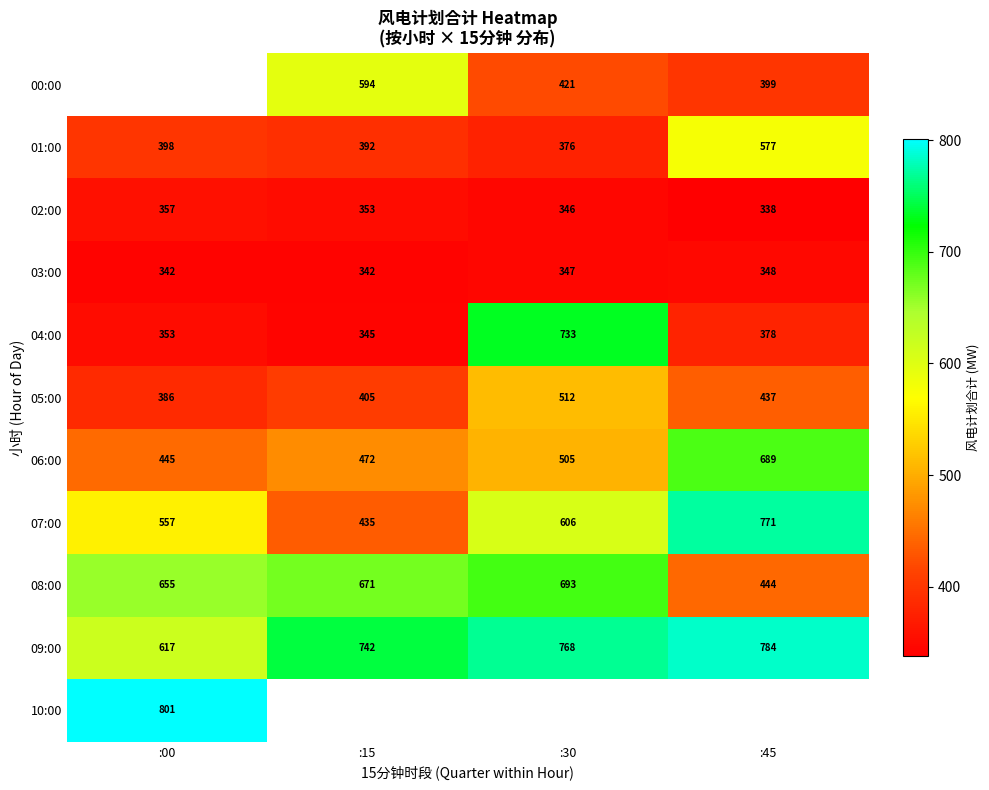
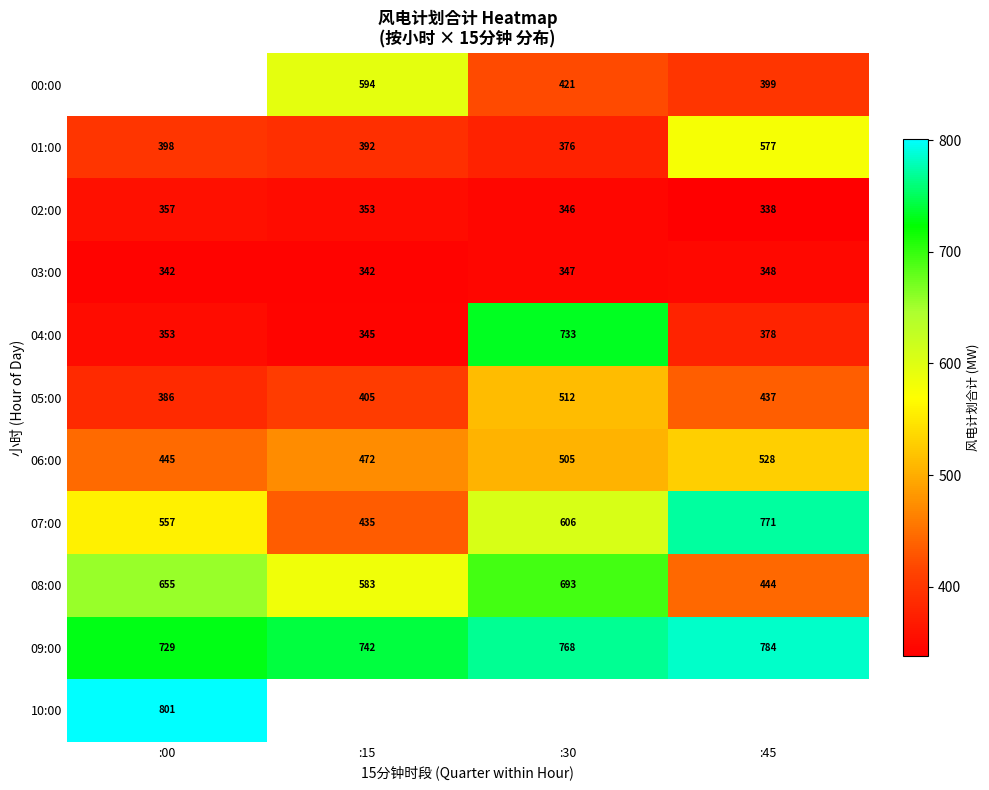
06:00, :45: 689 -> 528
08:00, :15: 671 -> 583
09:00, :00: 617 -> 729
